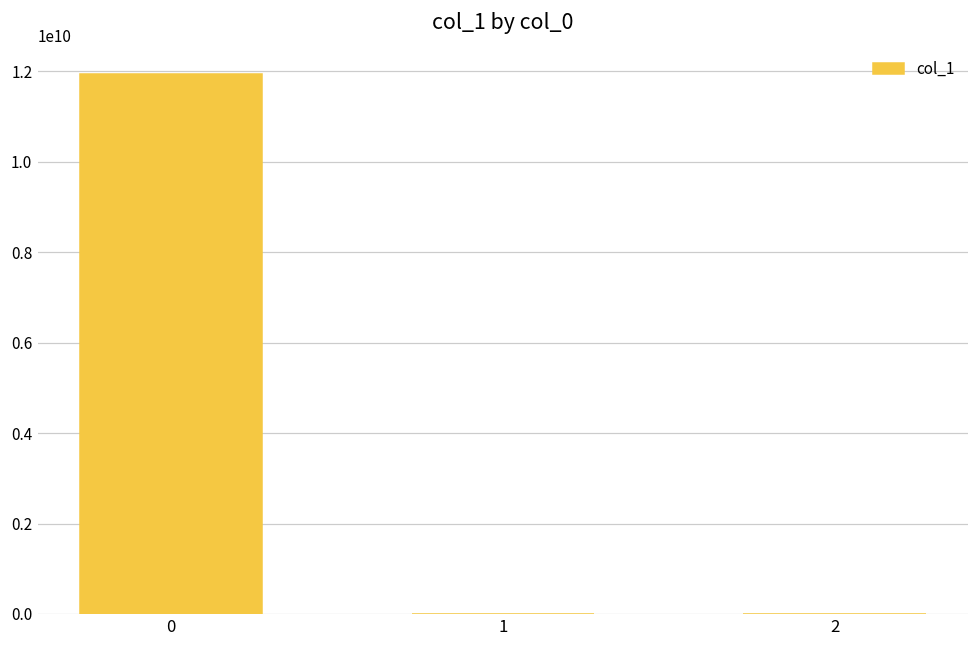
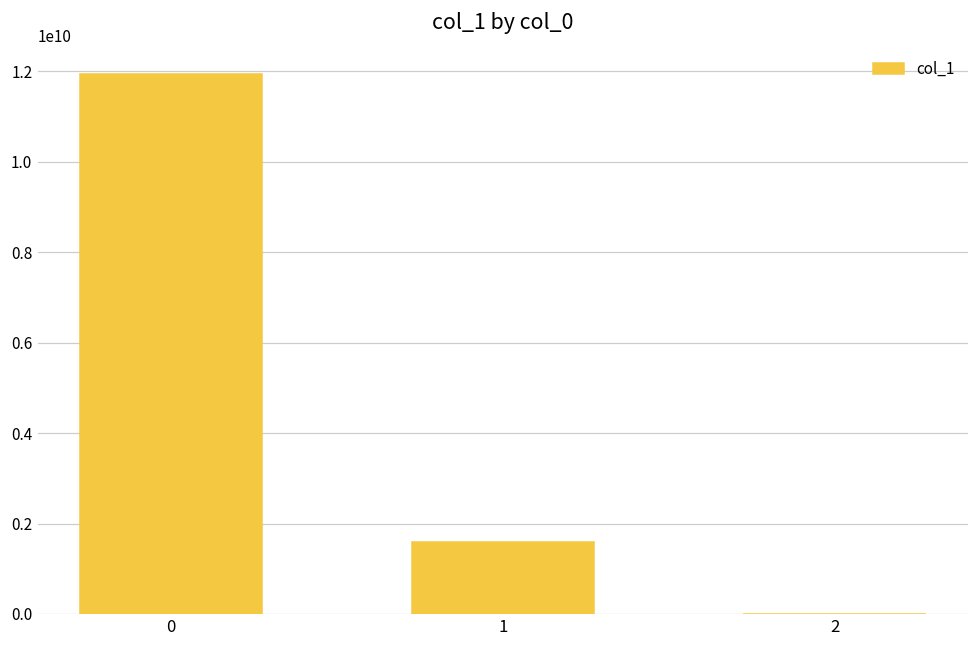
1: 0 -> 1600000000
